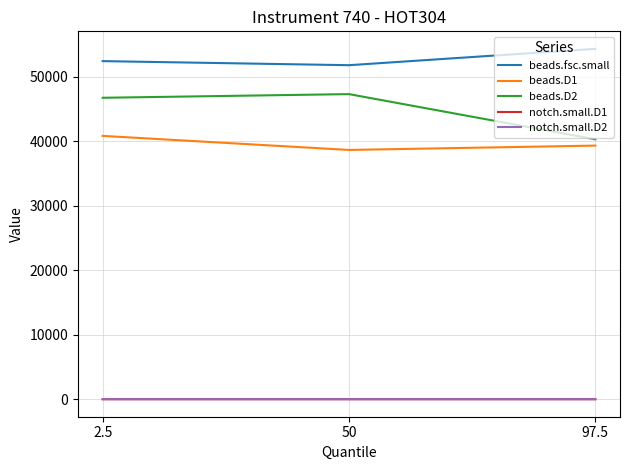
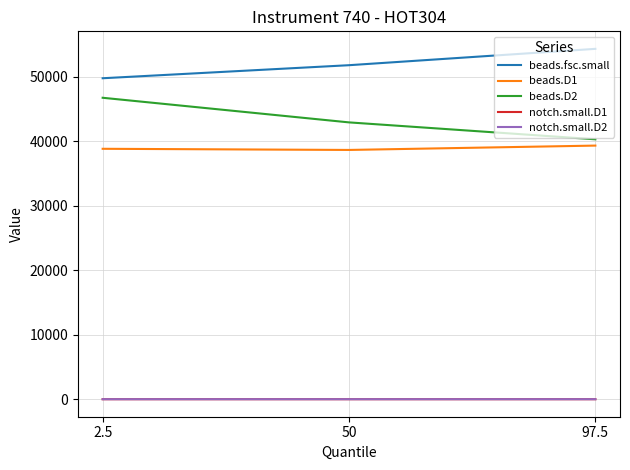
beads.fsc.small, 2.5: 52000 -> 50000
beads.D1, 2.5: 41000 -> 39000
beads.D2, 50: 47000 -> 43000
